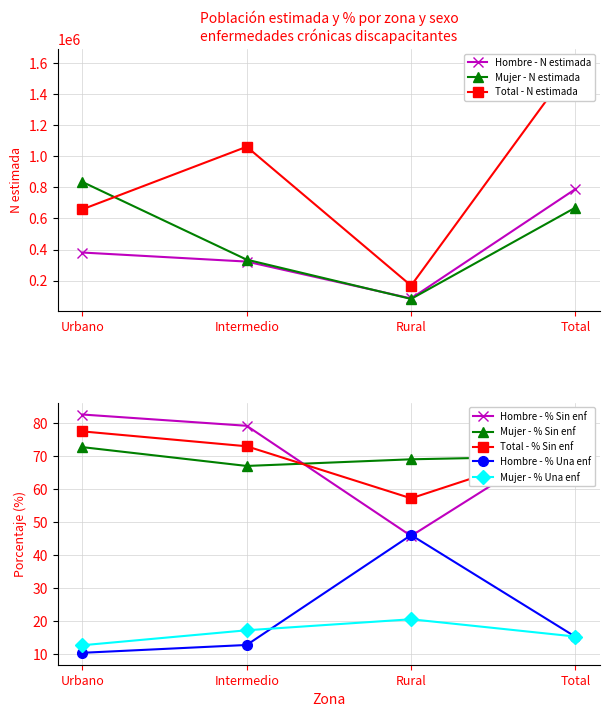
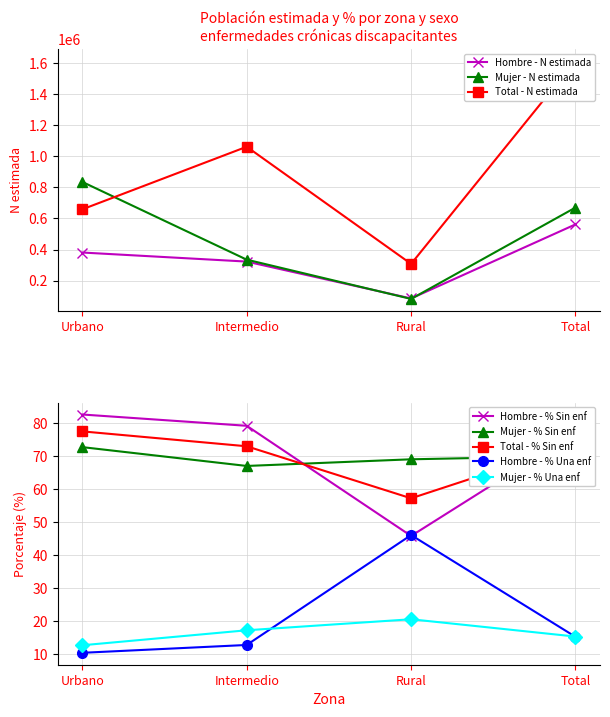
Población estimada y % por zona y sexo enfermedades crónicas discapacitantes, Total - N estimada, Rural: 170000 -> 310000
Población estimada y % por zona y sexo enfermedades crónicas discapacitantes, Hombre - N estimada, Total: 790000 -> 560000
